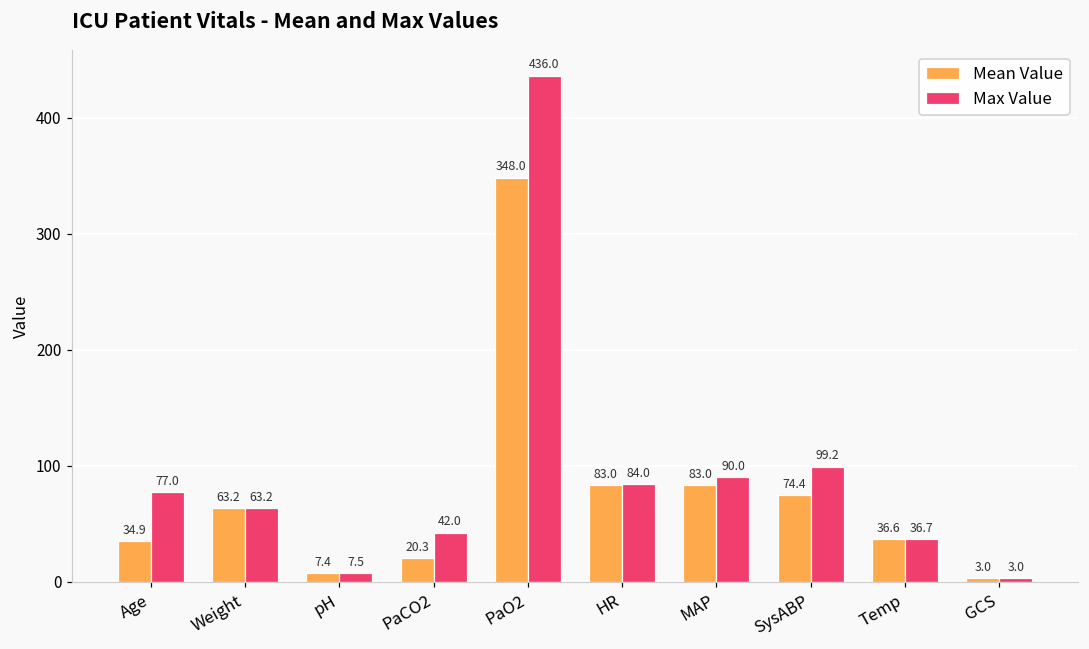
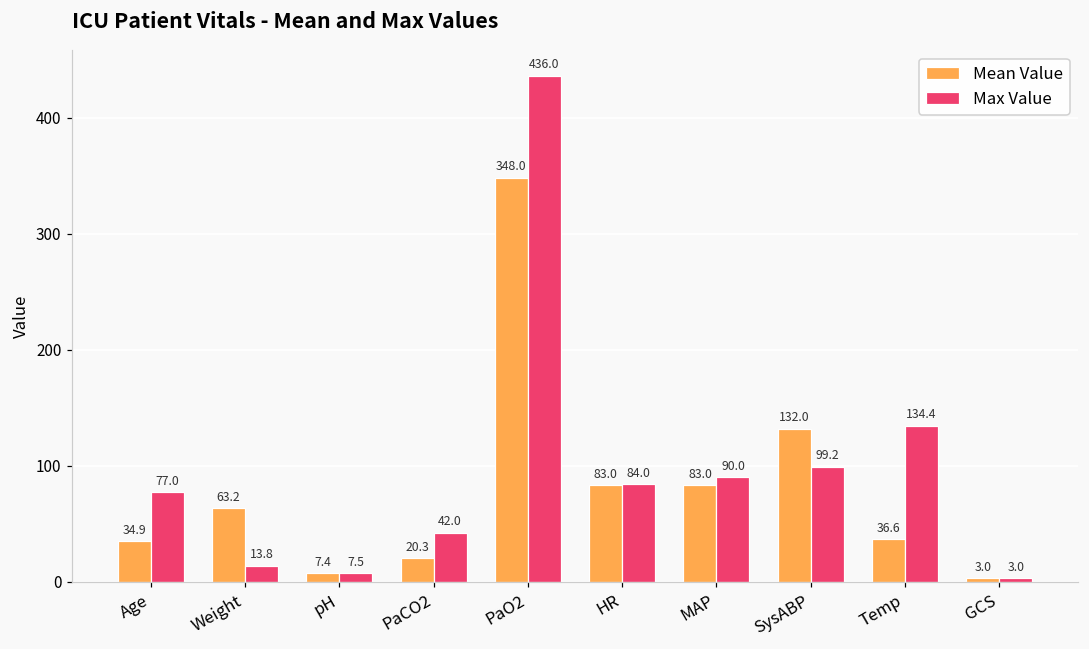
Max Value, Weight: 63.2 -> 13.8
Mean Value, SysABP: 74.4 -> 132.0
Max Value, Temp: 36.7 -> 134.4
